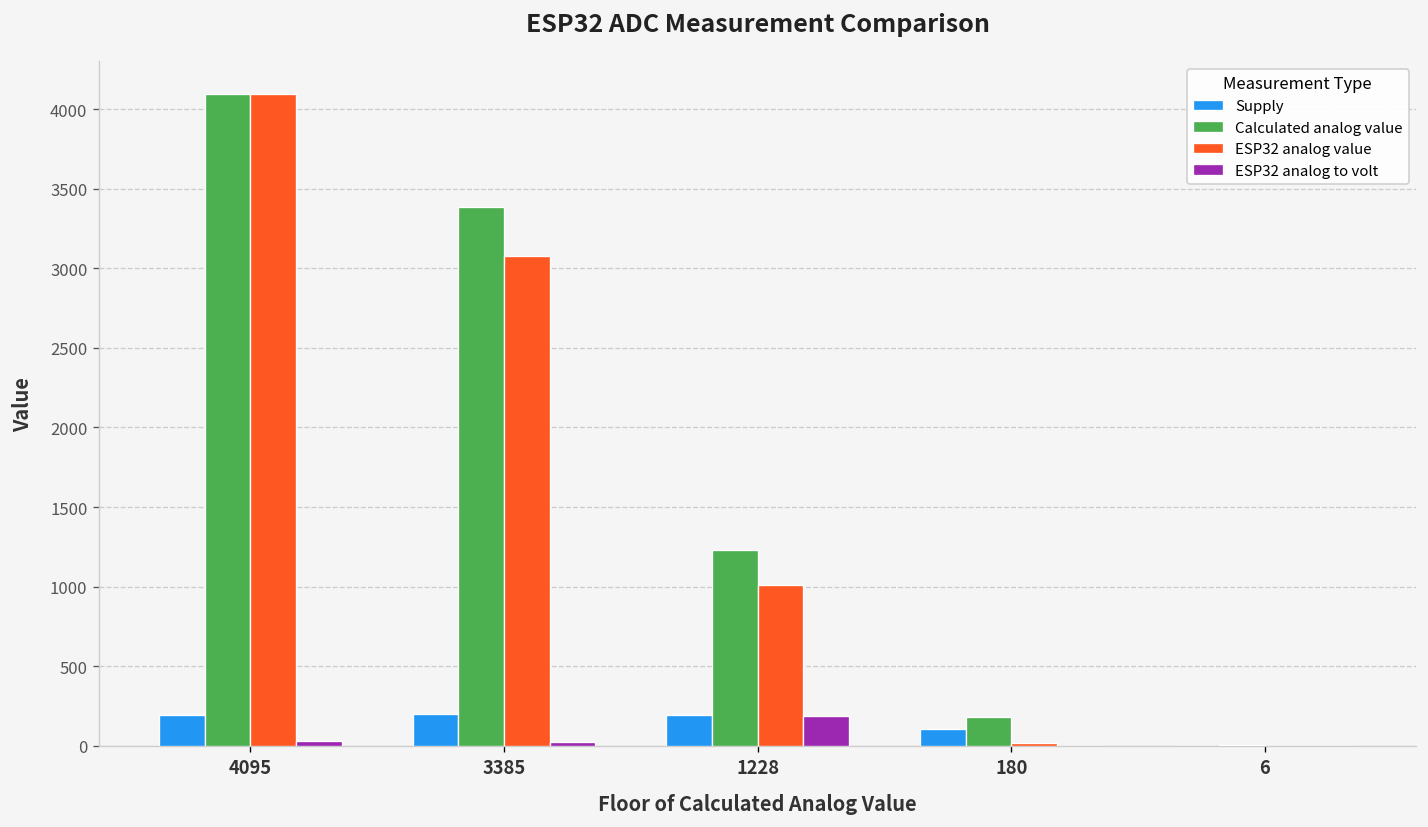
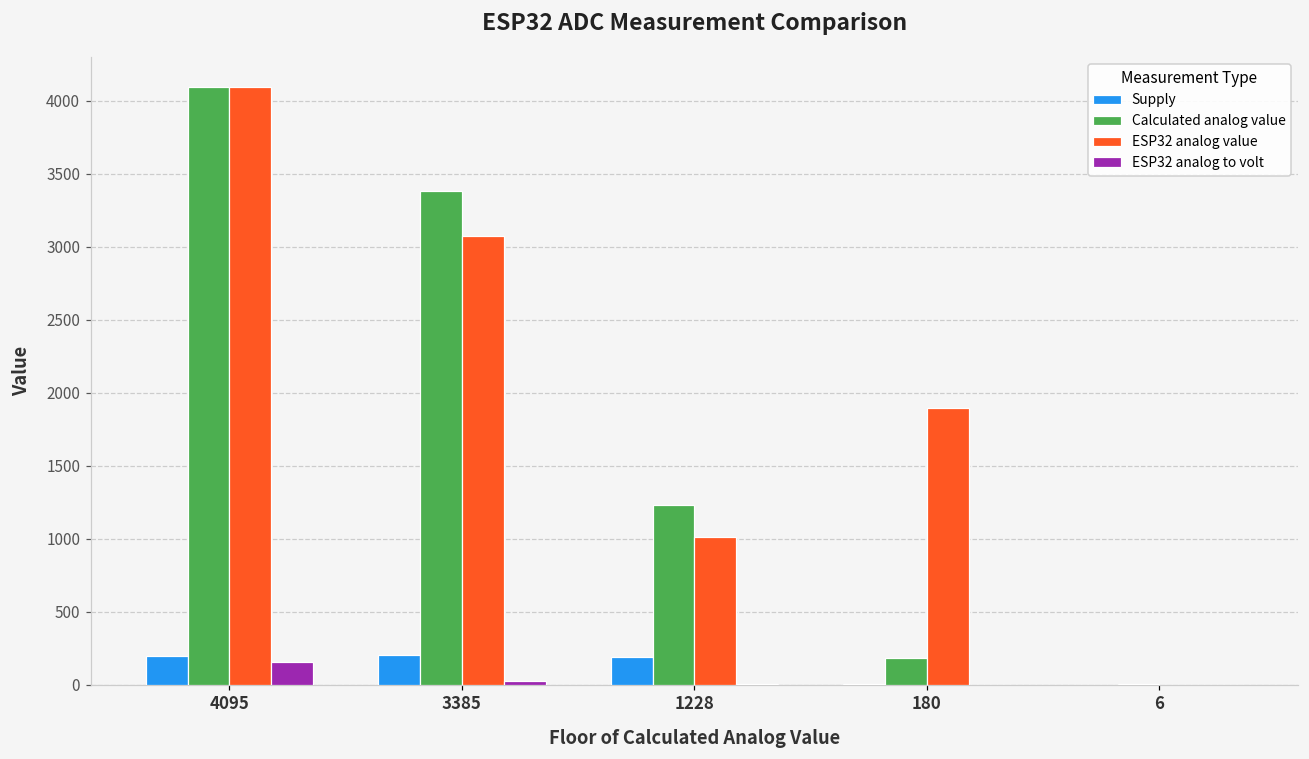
ESP32 analog to volt, 4095: 30 -> 150
ESP32 analog to volt, 1228: 190 -> 10
Supply, 180: 100 -> 0
ESP32 analog value, 180: 20 -> 1900
